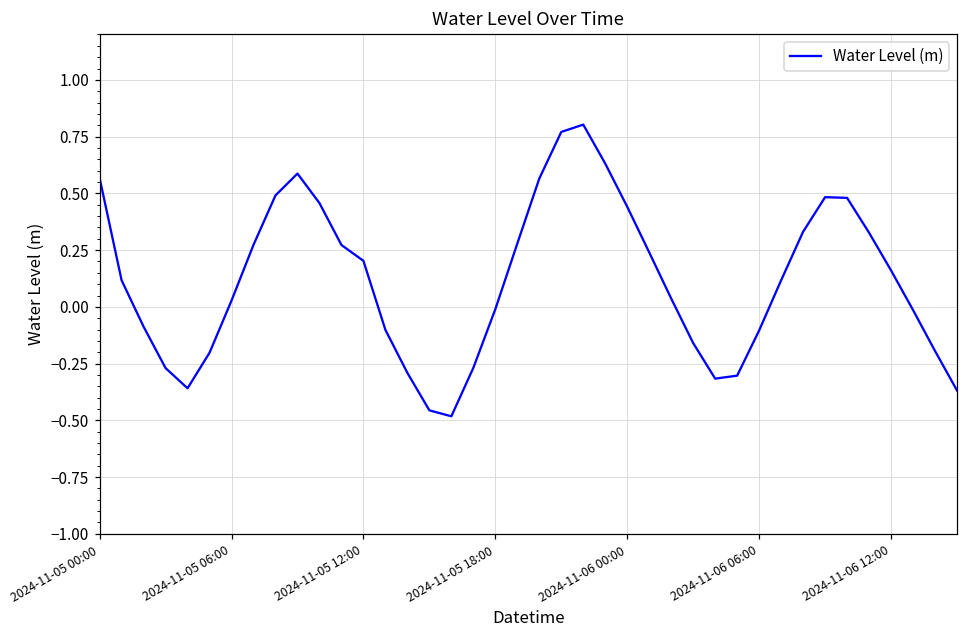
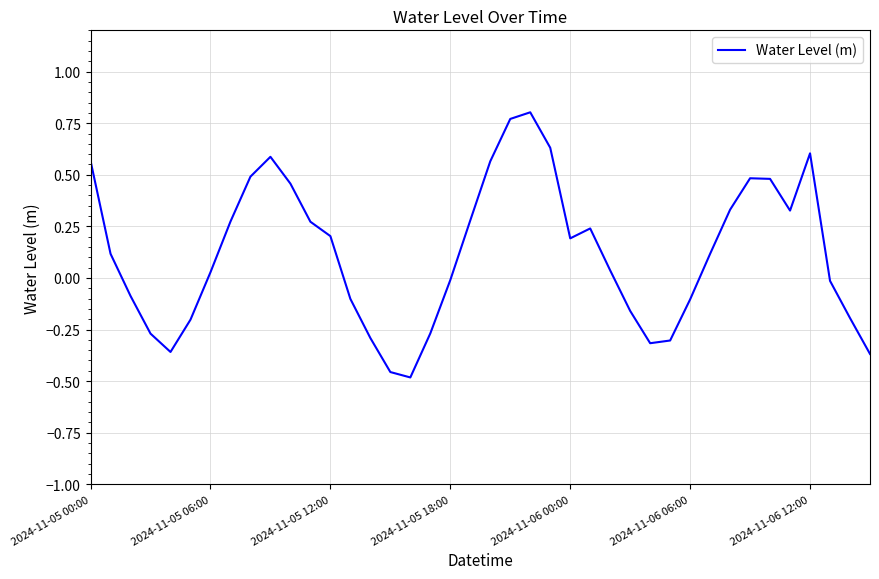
2024-11-06 00:00: 0.44 -> 0.19
2024-11-06 12:00: 0.16 -> 0.60
